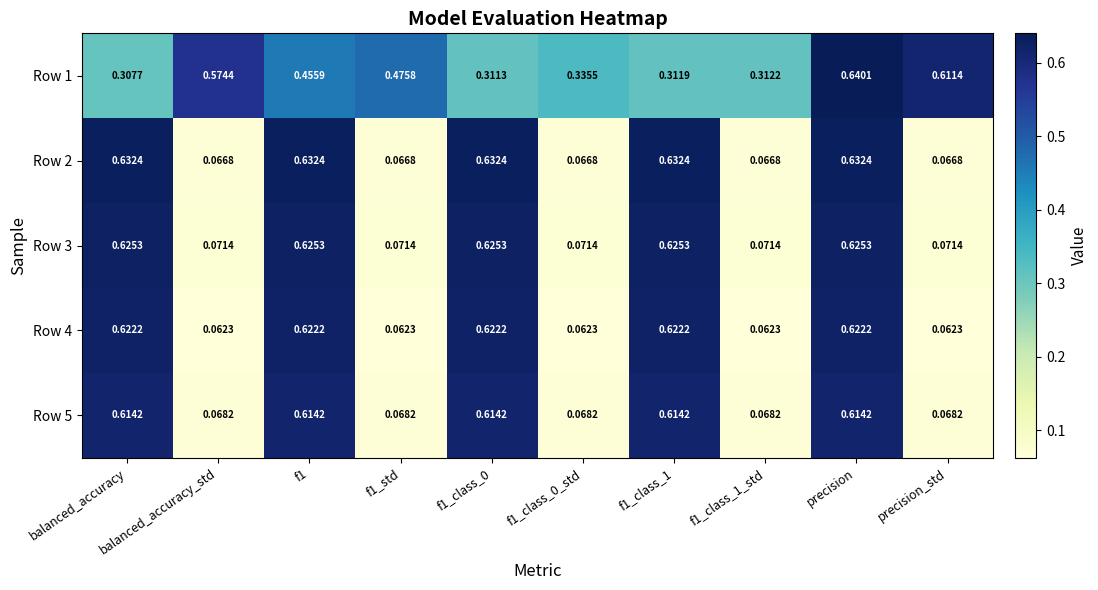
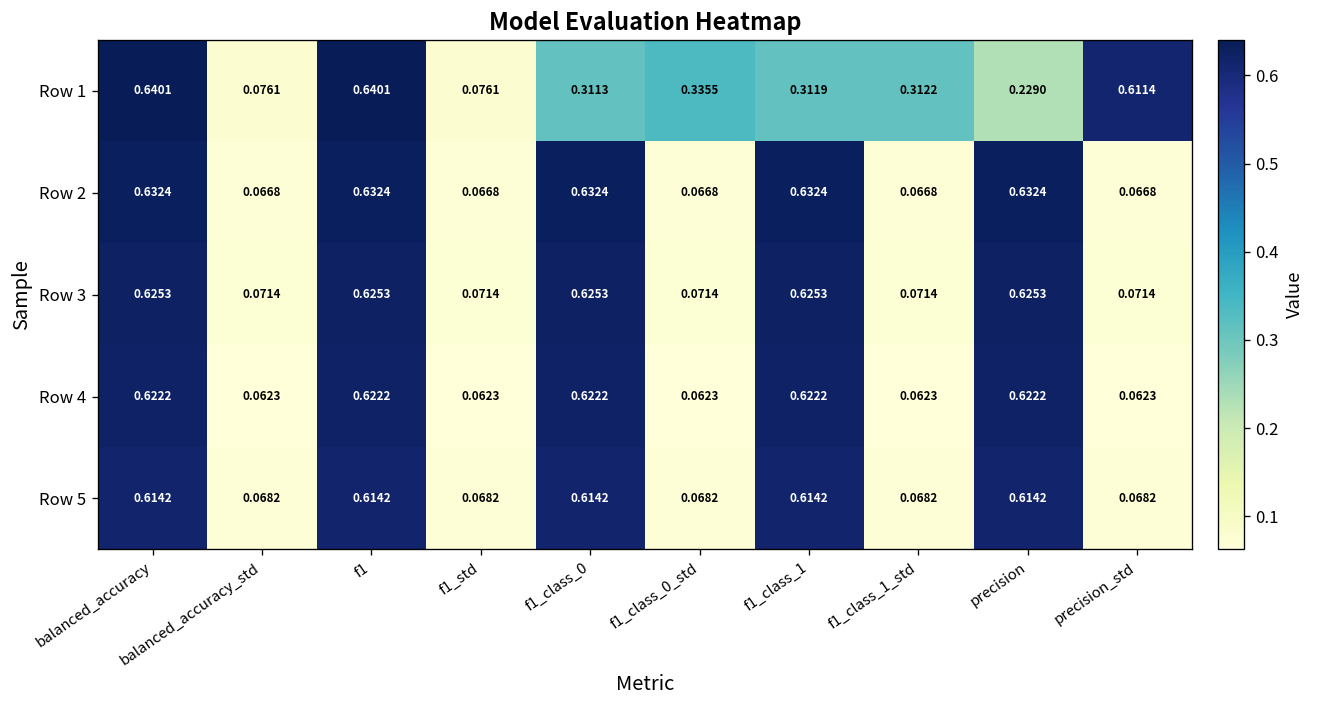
Row 1, balanced_accuracy: 0.3077 -> 0.6401
Row 1, balanced_accuracy_std: 0.5744 -> 0.0761
Row 1, f1: 0.4559 -> 0.6401
Row 1, f1_std: 0.4758 -> 0.0761
Row 1, precision: 0.6401 -> 0.2290
